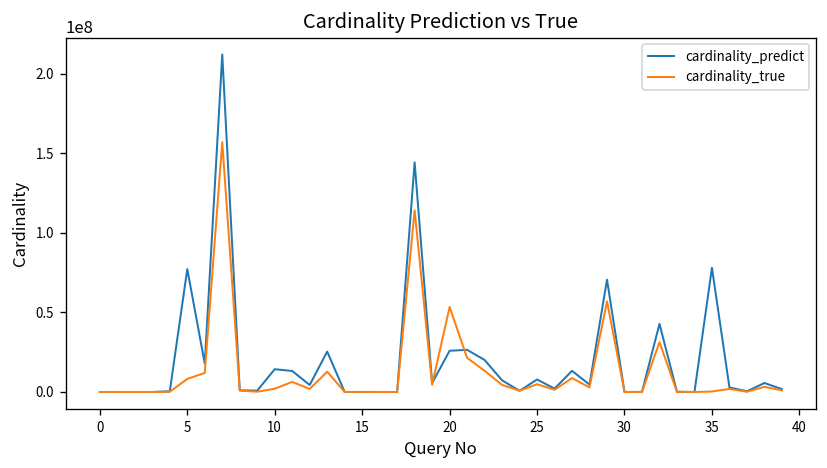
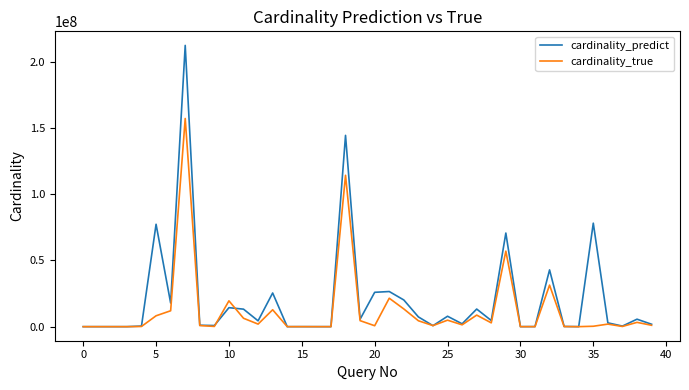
cardinality_true, 10: 2000000 -> 19000000
cardinality_true, 20: 53000000 -> 1000000
